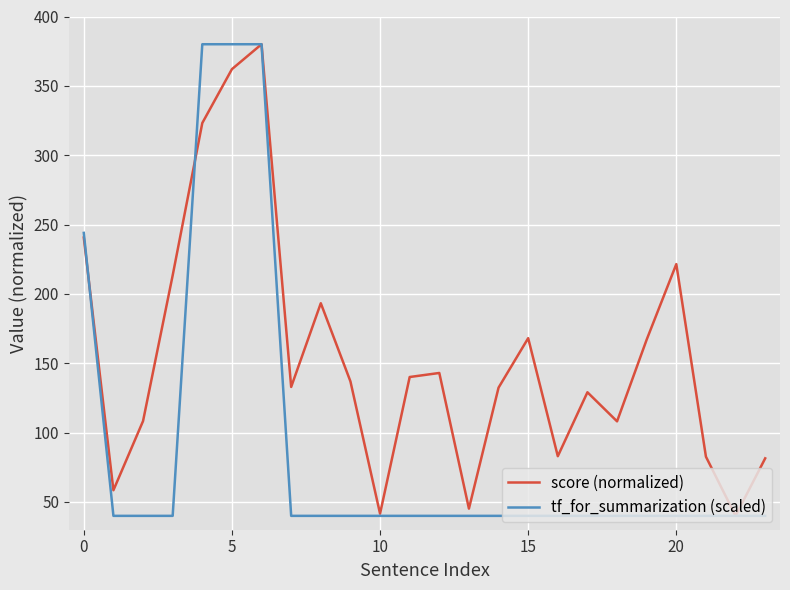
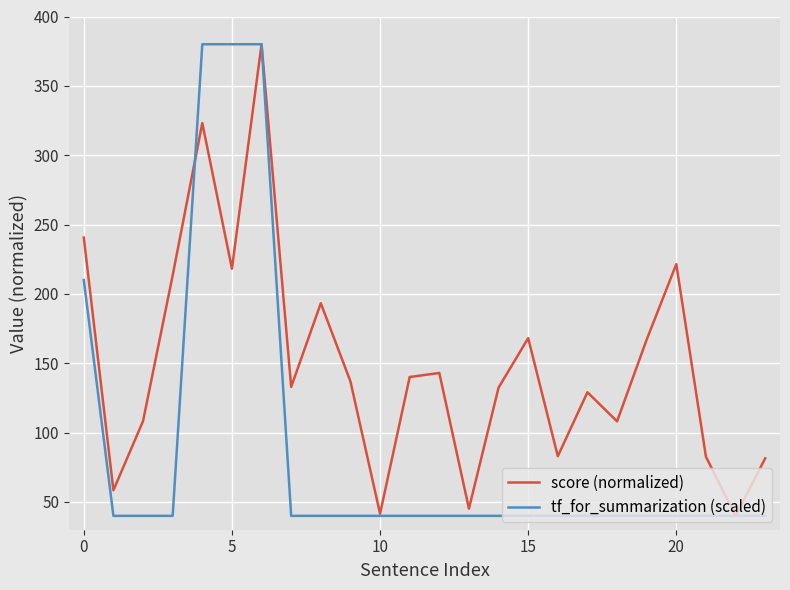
tf_for_summarization (scaled), 0: 244 -> 210
score (normalized), 5: 362 -> 218
